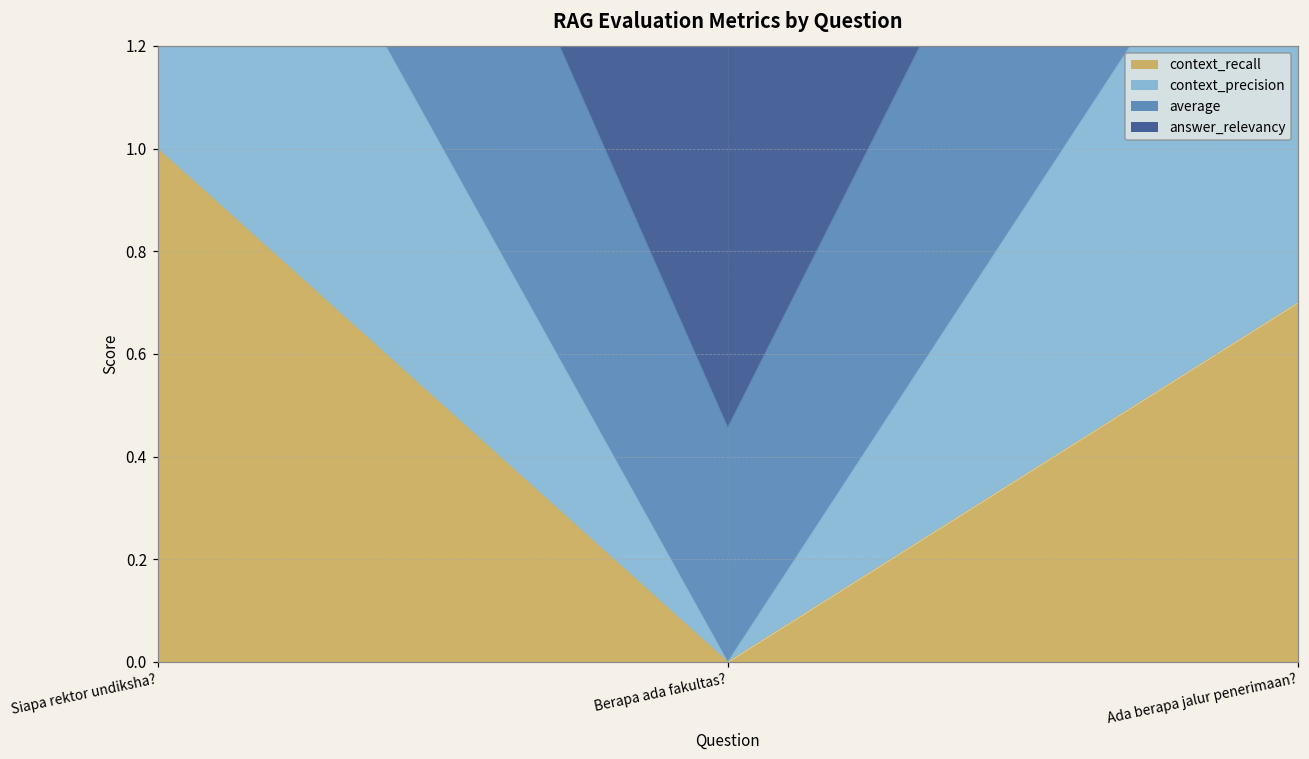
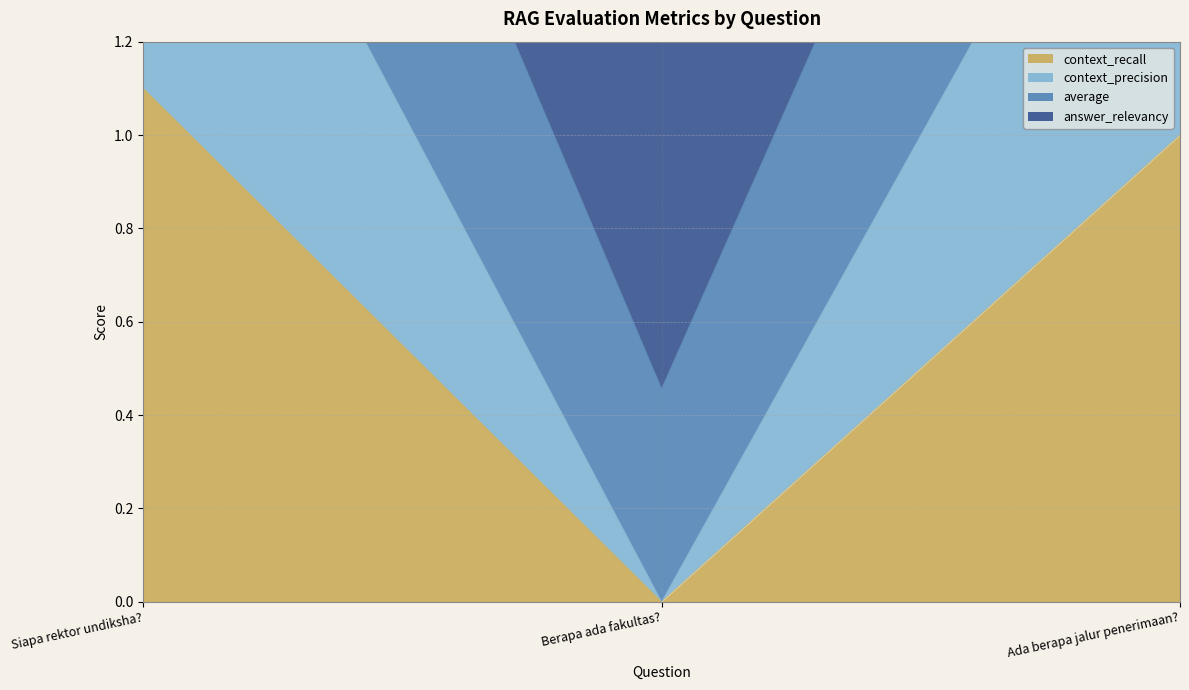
context_recall, Siapa rektor undiksha?: 1.0 -> 1.1
context_recall, Ada berapa jalur penerimaan?: 0.7 -> 1.0
